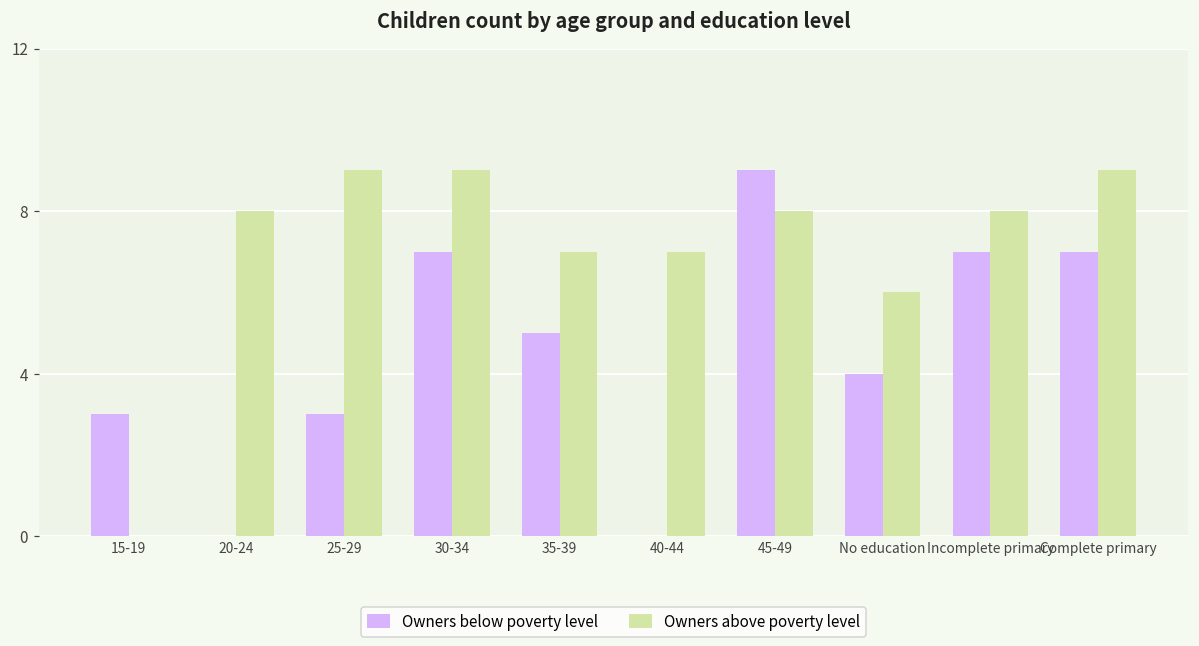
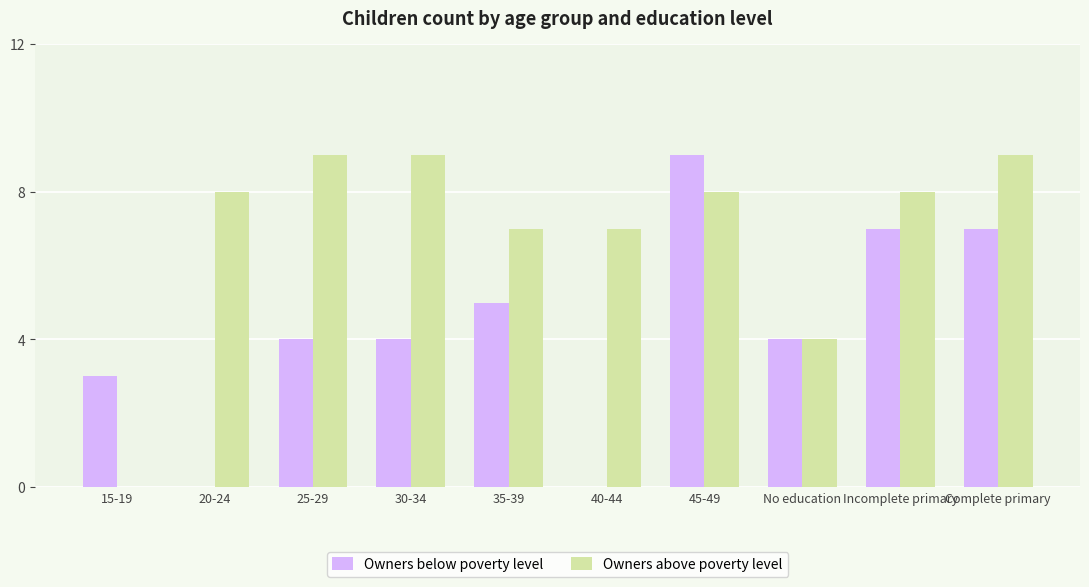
Owners below poverty level, 25-29: 3 -> 4
Owners below poverty level, 30-34: 7 -> 4
Owners above poverty level, No education: 6 -> 4
